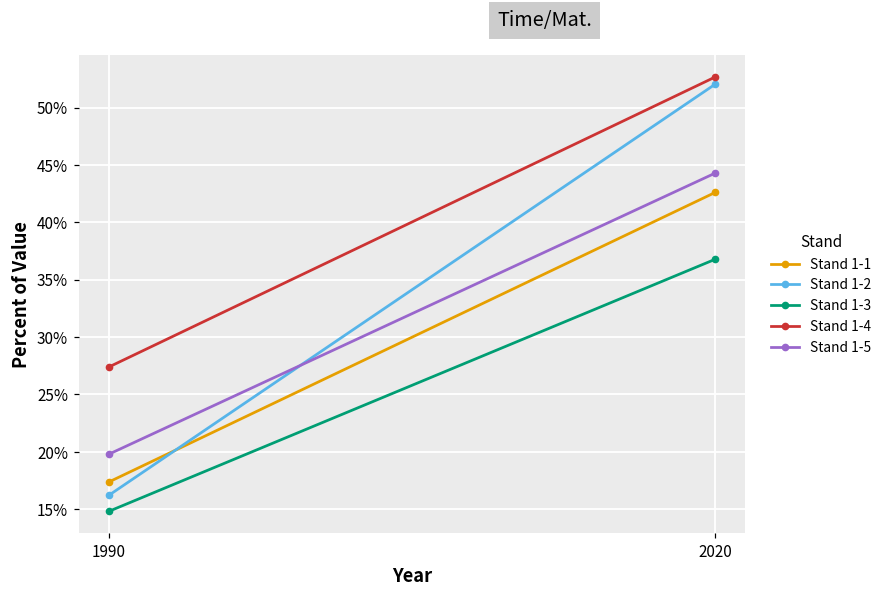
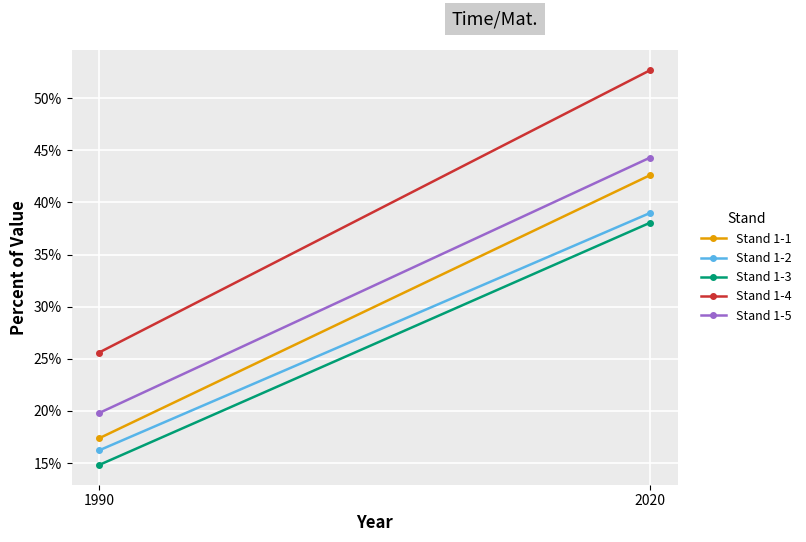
Stand 1-4, 1990: 27.4% -> 25.6%
Stand 1-2, 2020: 52.0% -> 39.0%
Stand 1-3, 2020: 36.8% -> 38.0%
